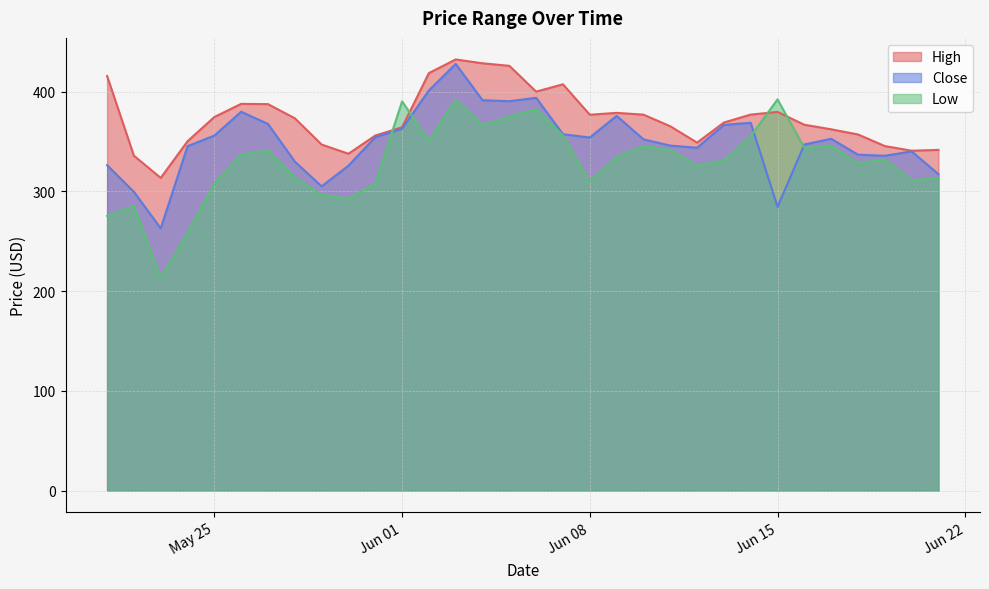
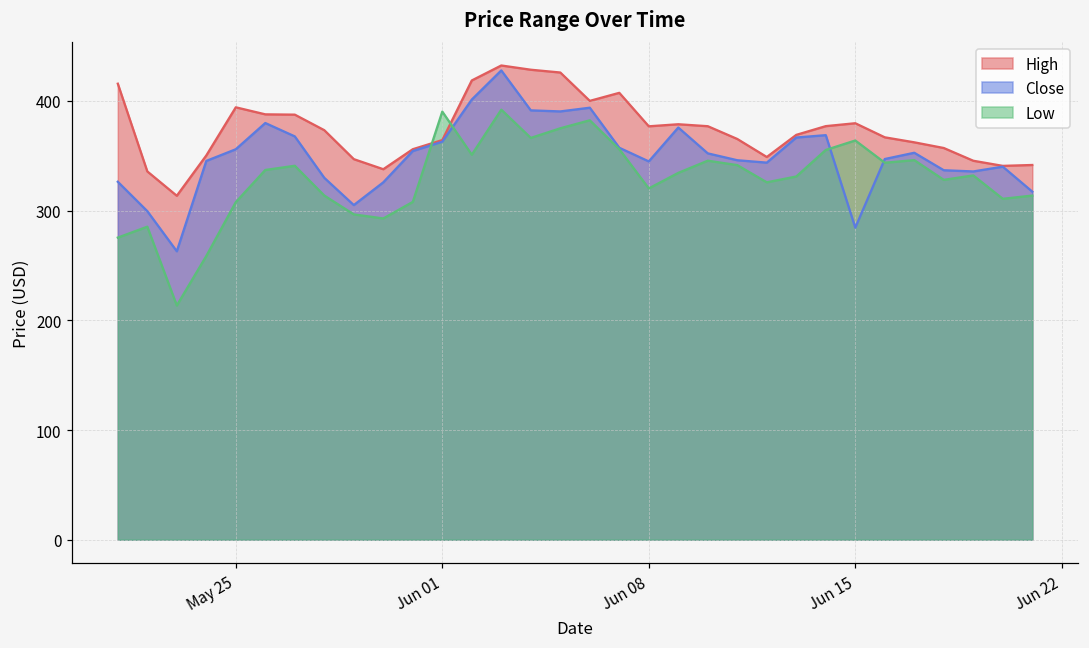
High, May 25: 370 -> 390
Close, Jun 08: 350 -> 340
Low, Jun 08: 310 -> 320
Low, Jun 15: 390 -> 360
